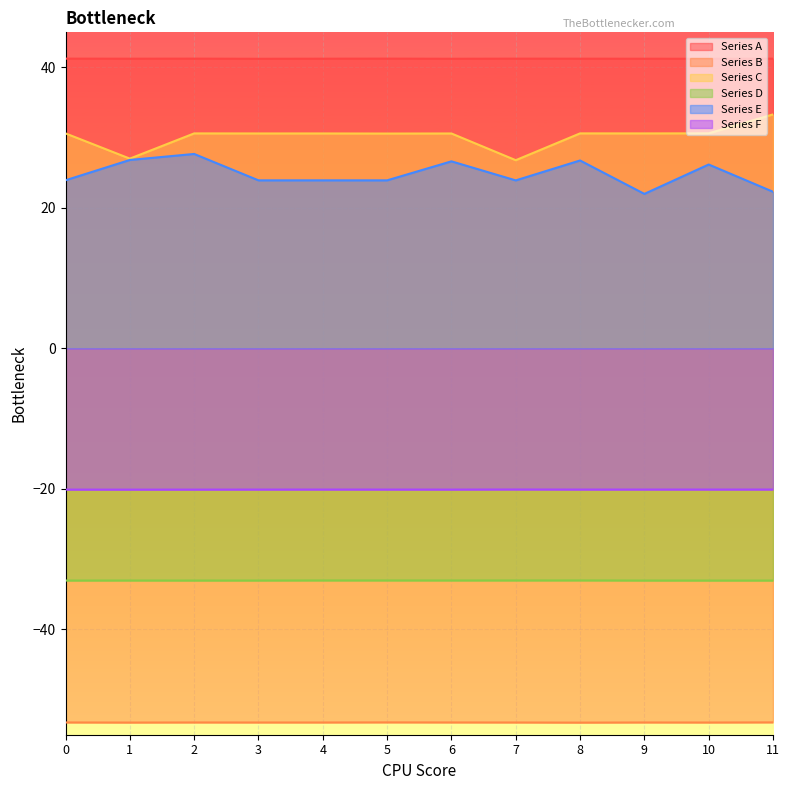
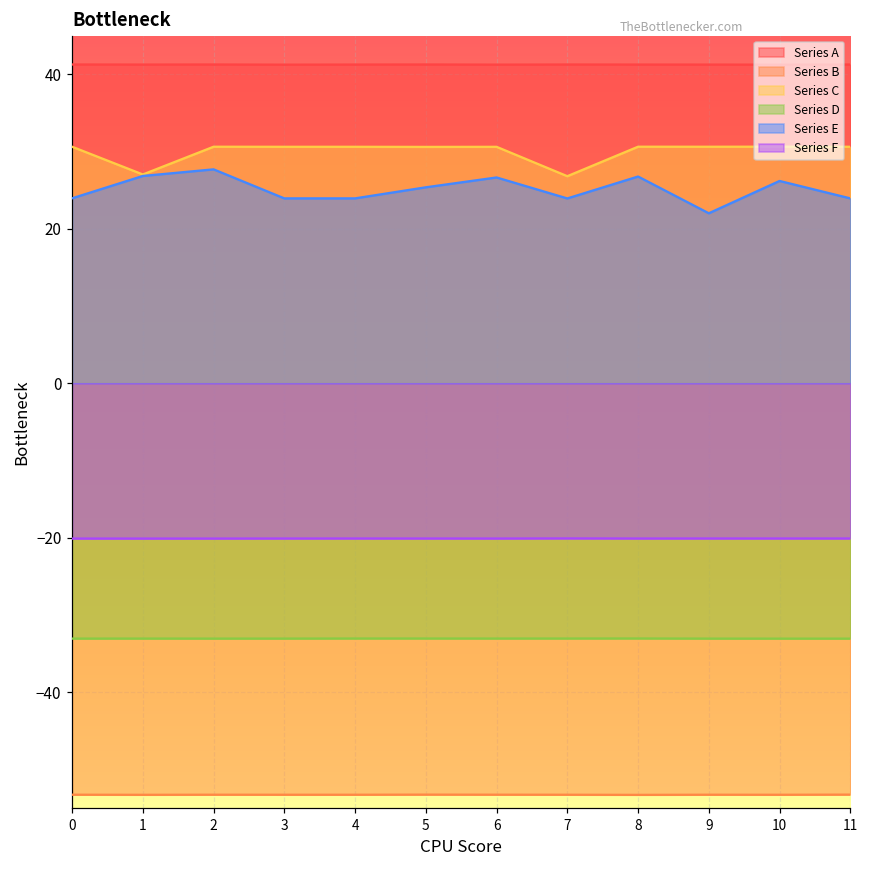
Series E, 5: 24 -> 25
Series C, 11: 33 -> 31
Series E, 11: 22 -> 24
